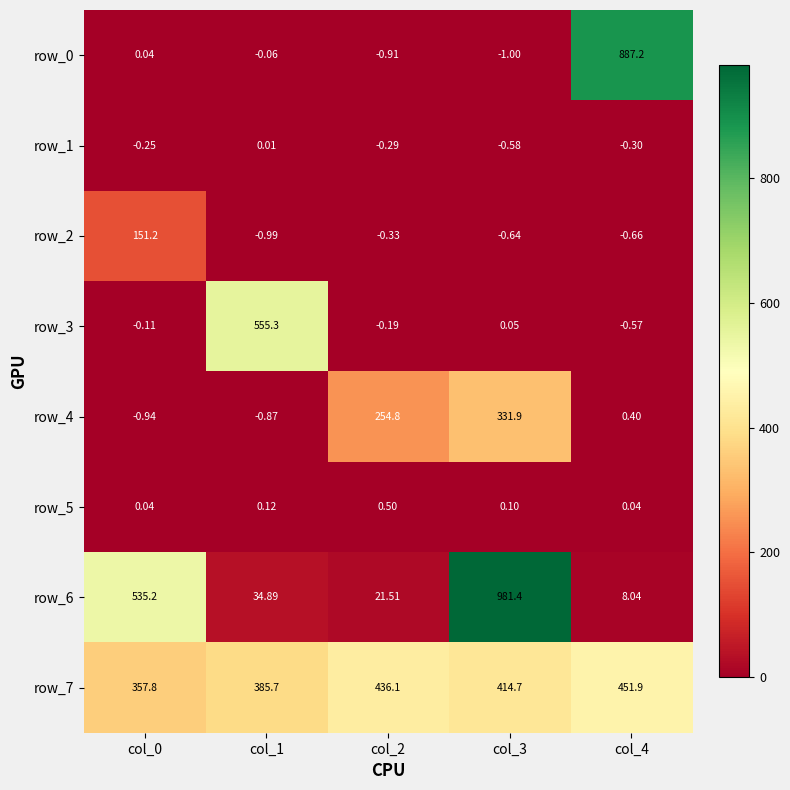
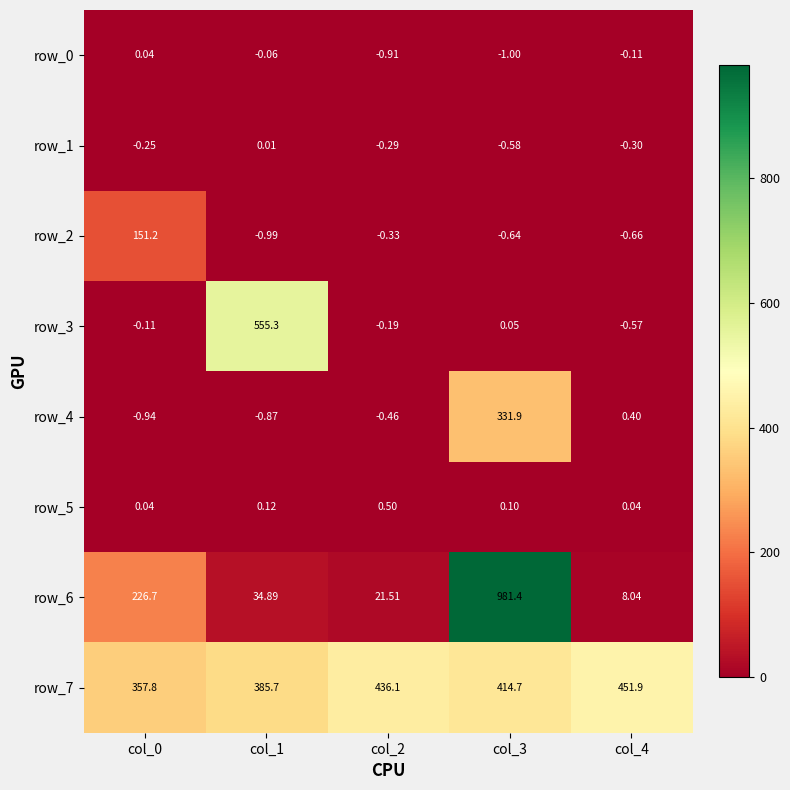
row_0, col_4: 887.2 -> -0.11
row_4, col_2: 254.8 -> -0.46
row_6, col_0: 535.2 -> 226.7
